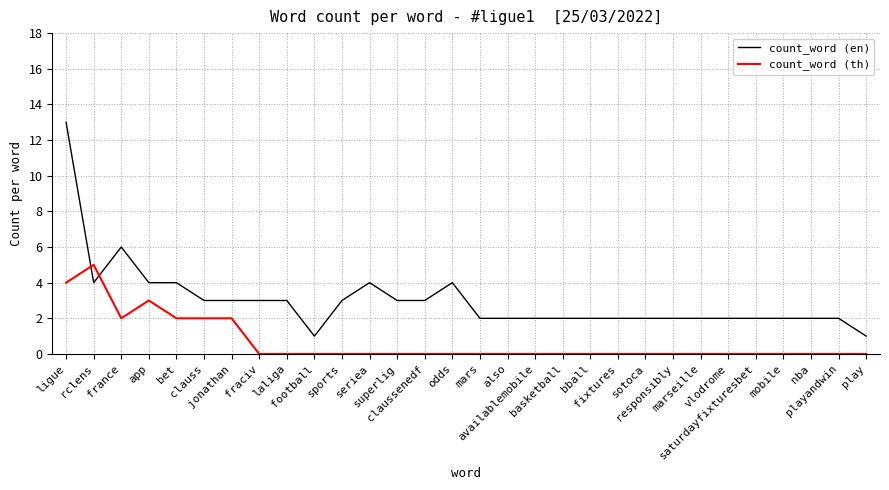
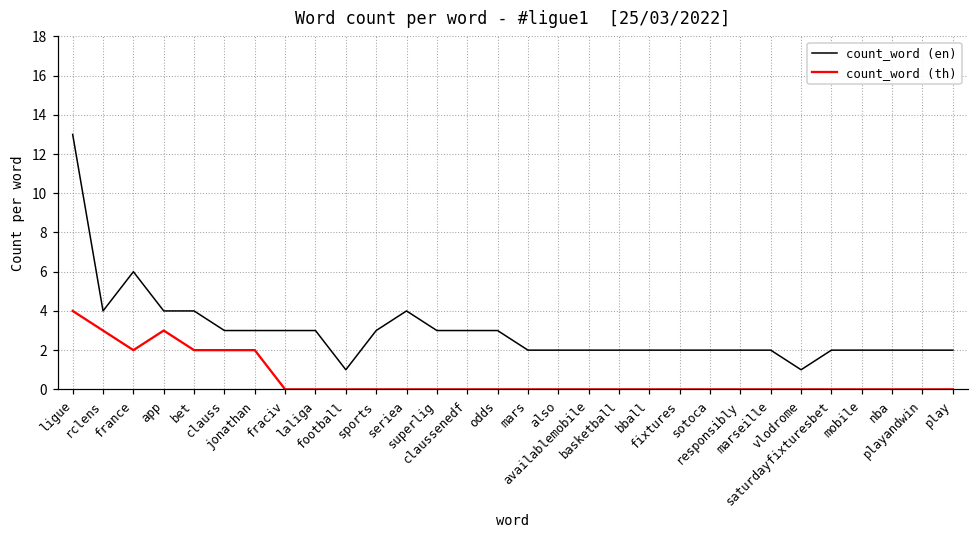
count_word (th), rclens: 5 -> 3
count_word (en), odds: 4 -> 3
count_word (en), vlodrome: 2 -> 1
count_word (en), play: 1 -> 2
